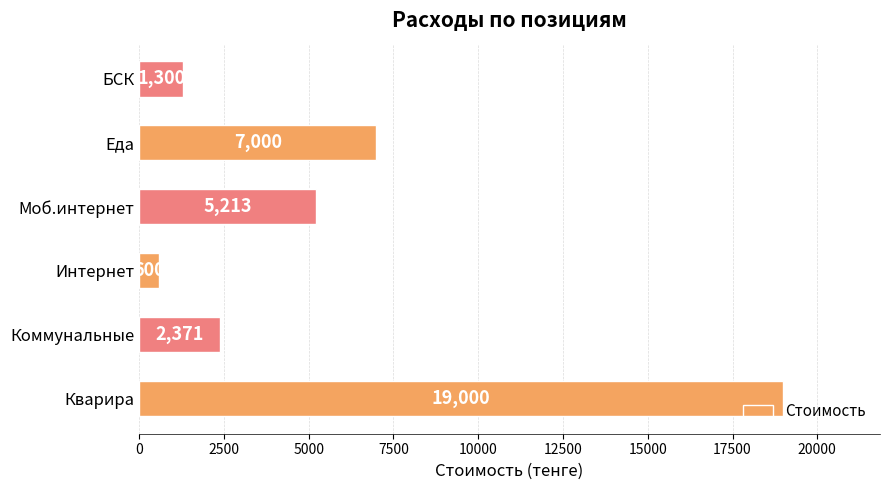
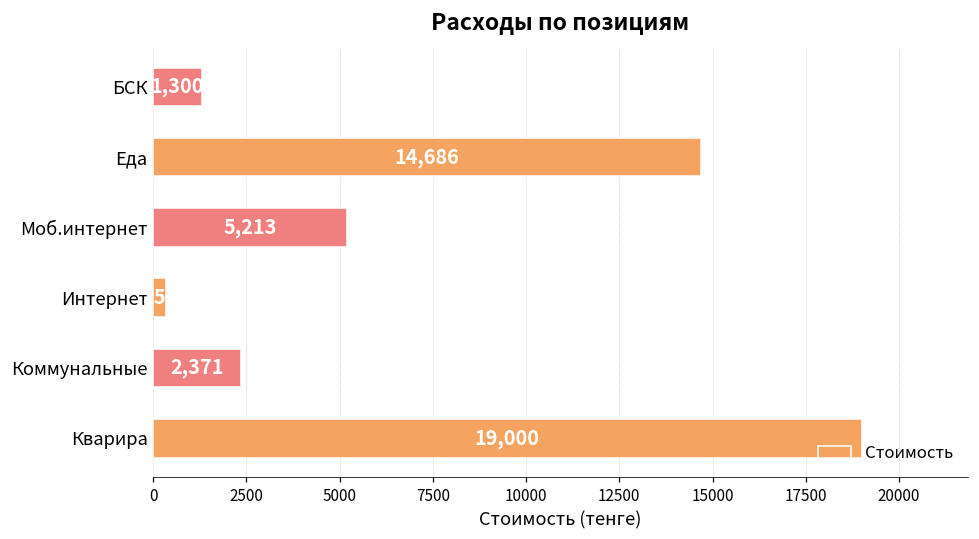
Еда: 7,000 -> 14,686
Интернет: 600 -> 400
